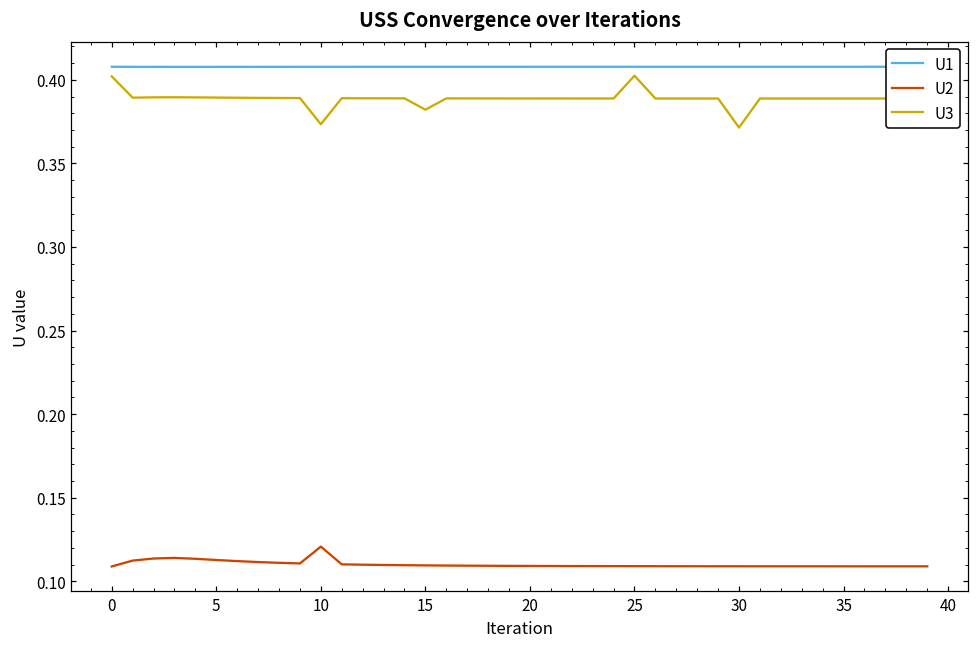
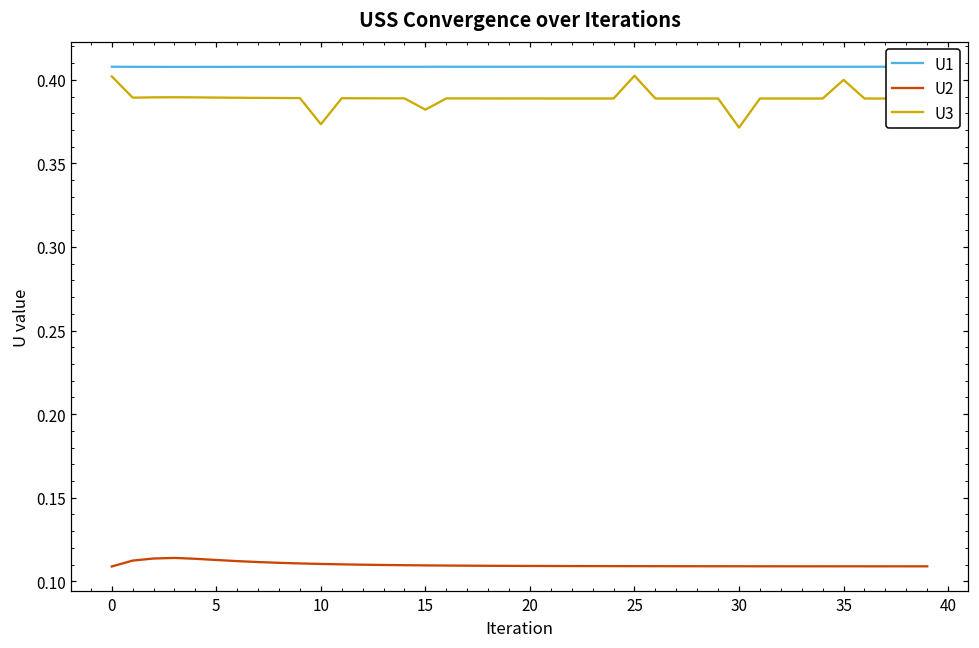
U2, 10: 0.121 -> 0.110
U3, 35: 0.389 -> 0.400
